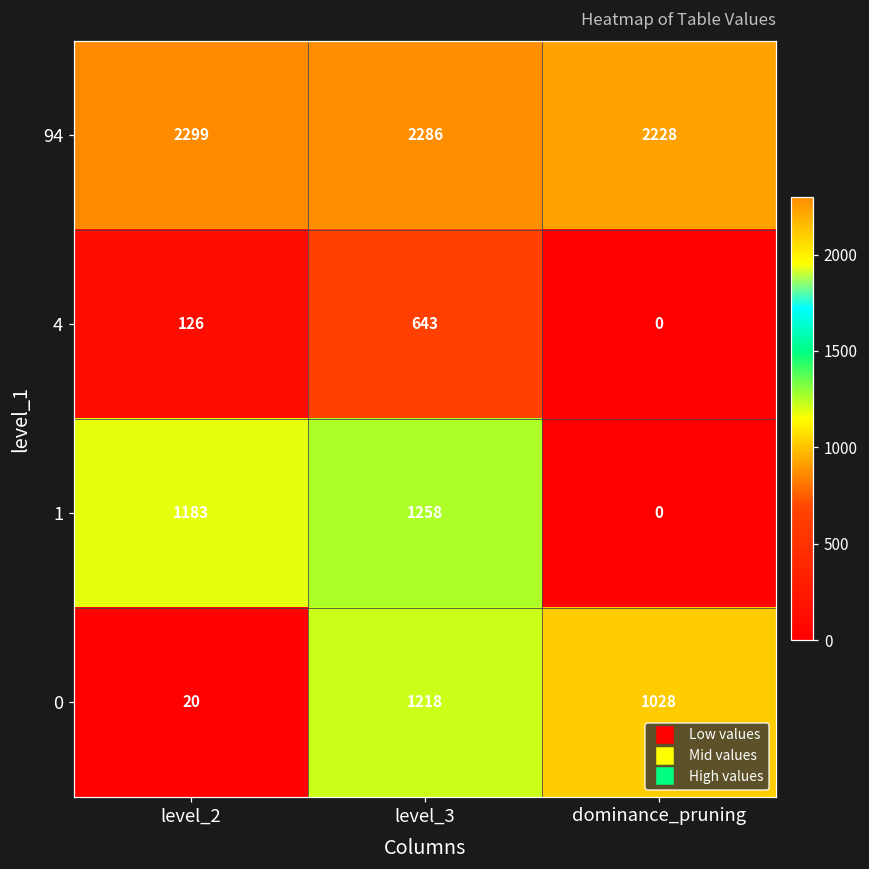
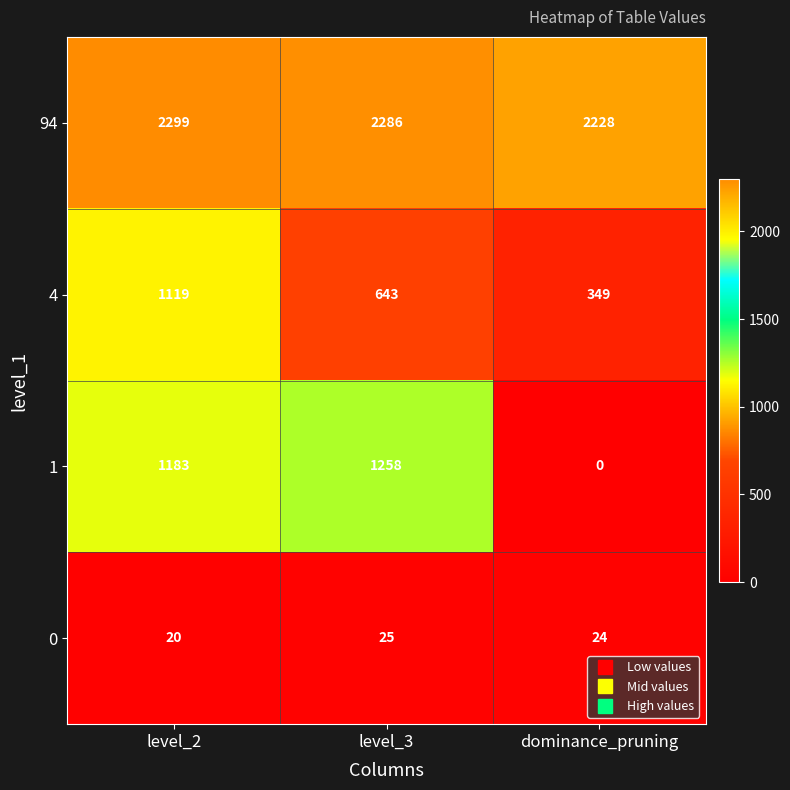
4, level_2: 126 -> 1119
4, dominance_pruning: 0 -> 349
0, level_3: 1218 -> 25
0, dominance_pruning: 1028 -> 24
